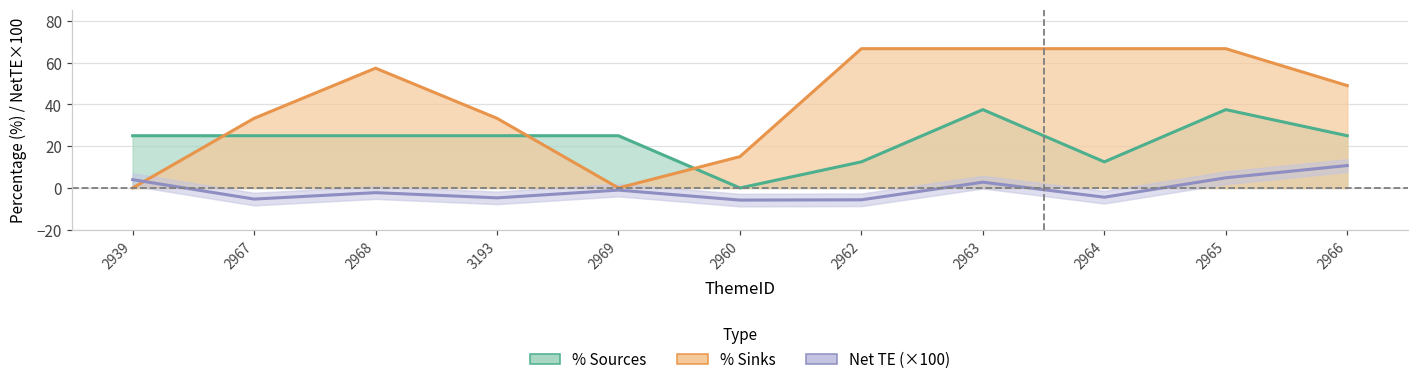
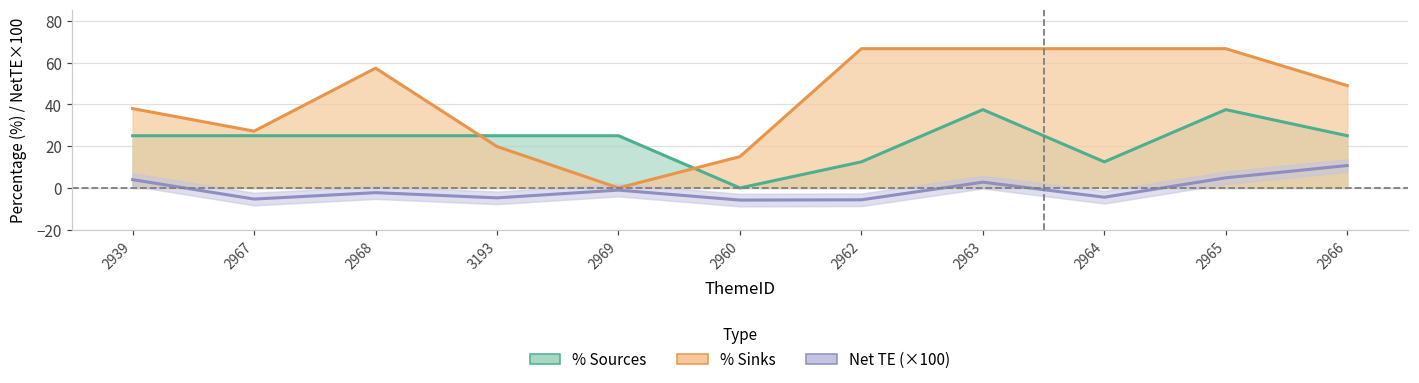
% Sinks, 2939: 0 -> 38
% Sinks, 2967: 33 -> 27
% Sinks, 3193: 33 -> 20
